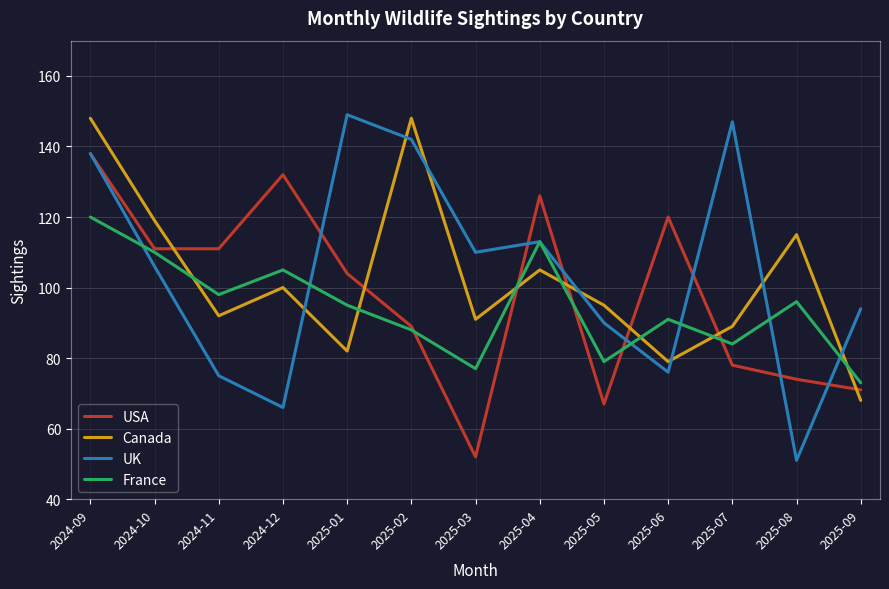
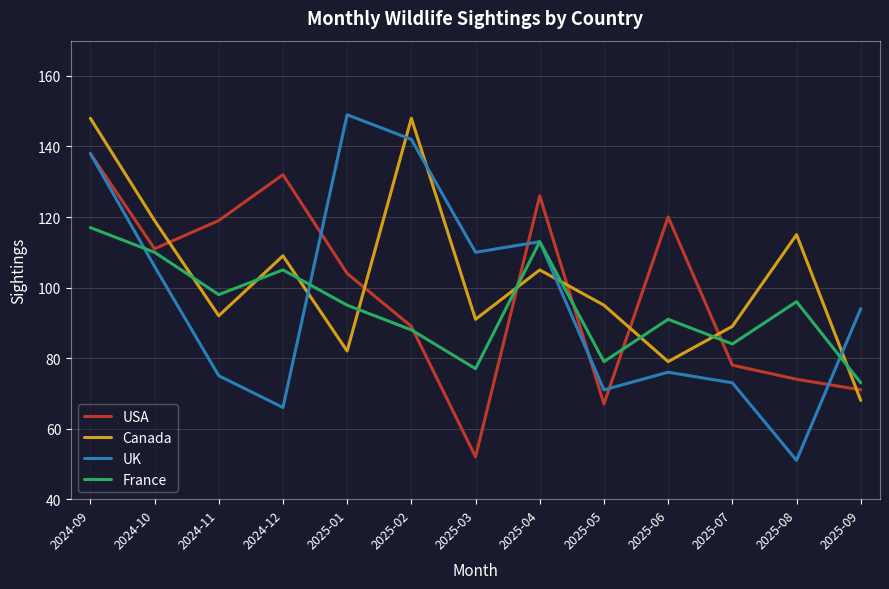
France, 2024-09: 120 -> 117
USA, 2024-11: 111 -> 119
Canada, 2024-12: 100 -> 109
UK, 2025-05: 90 -> 71
UK, 2025-07: 147 -> 73
